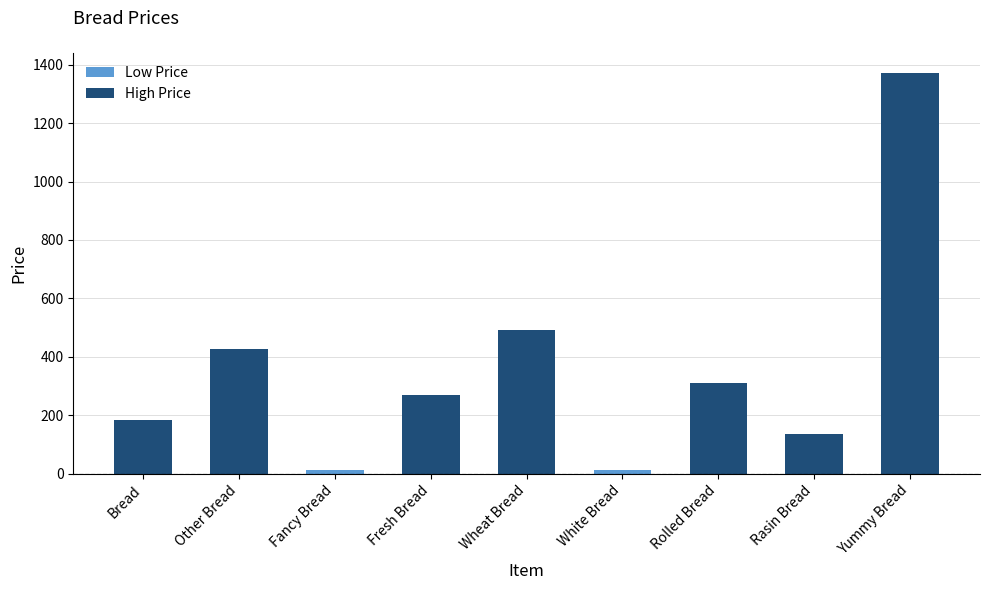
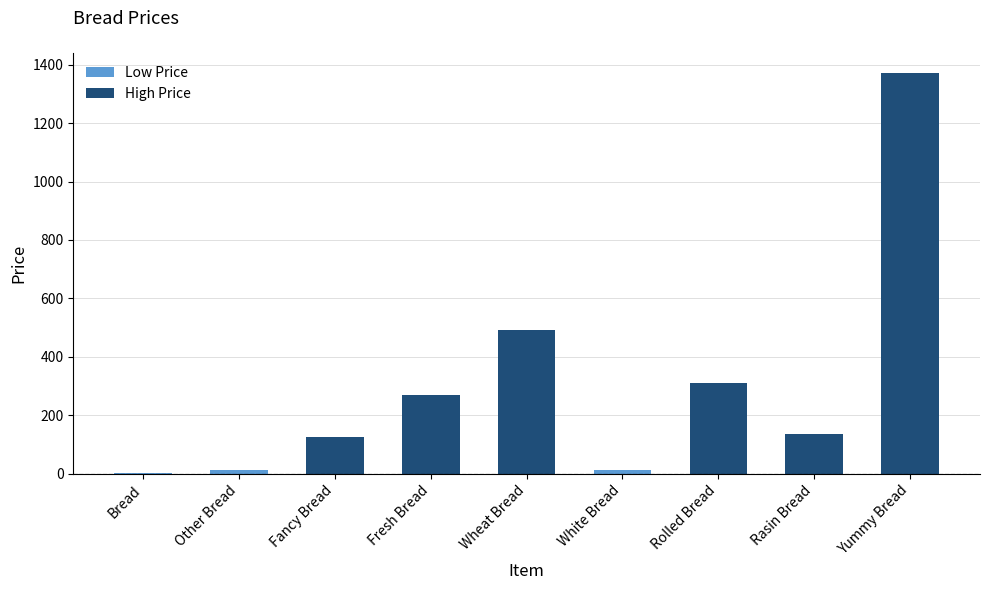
Bread: 180 -> 0
Other Bread: 430 -> 10
Fancy Bread: 10 -> 130
